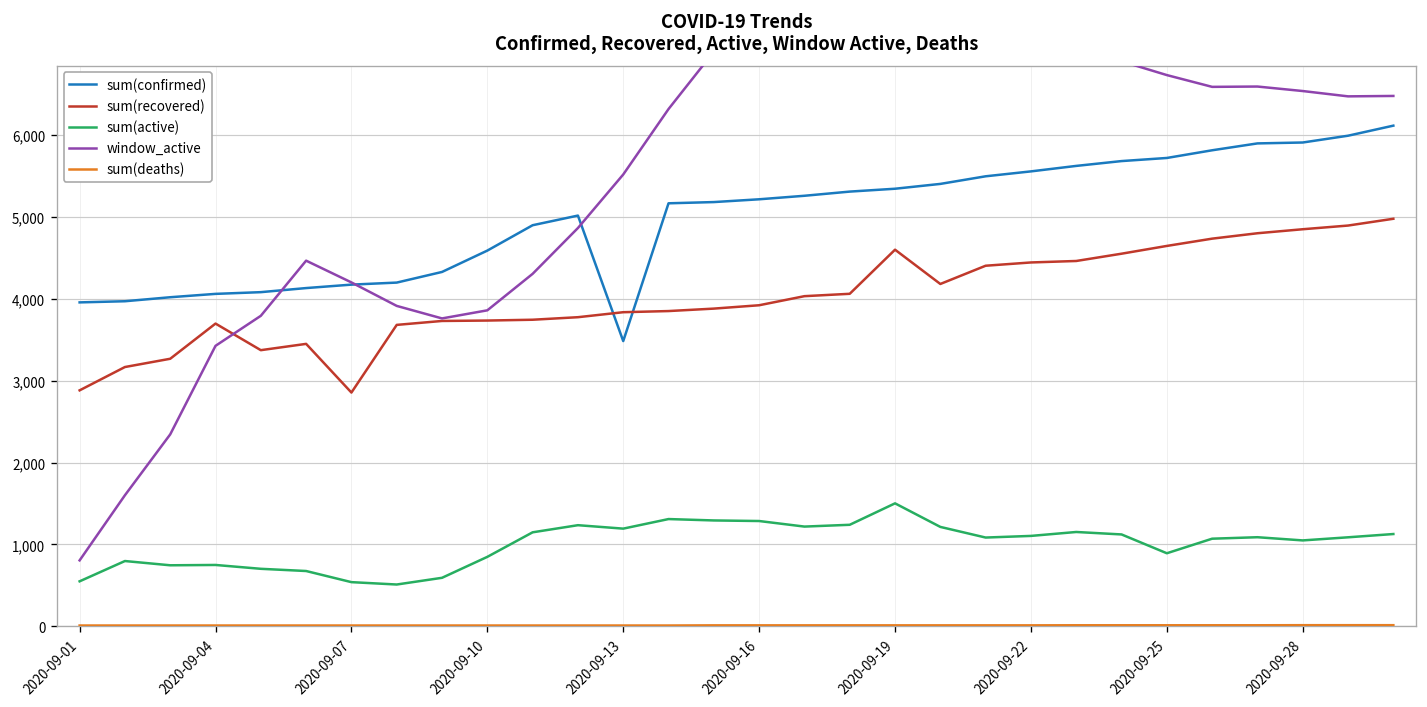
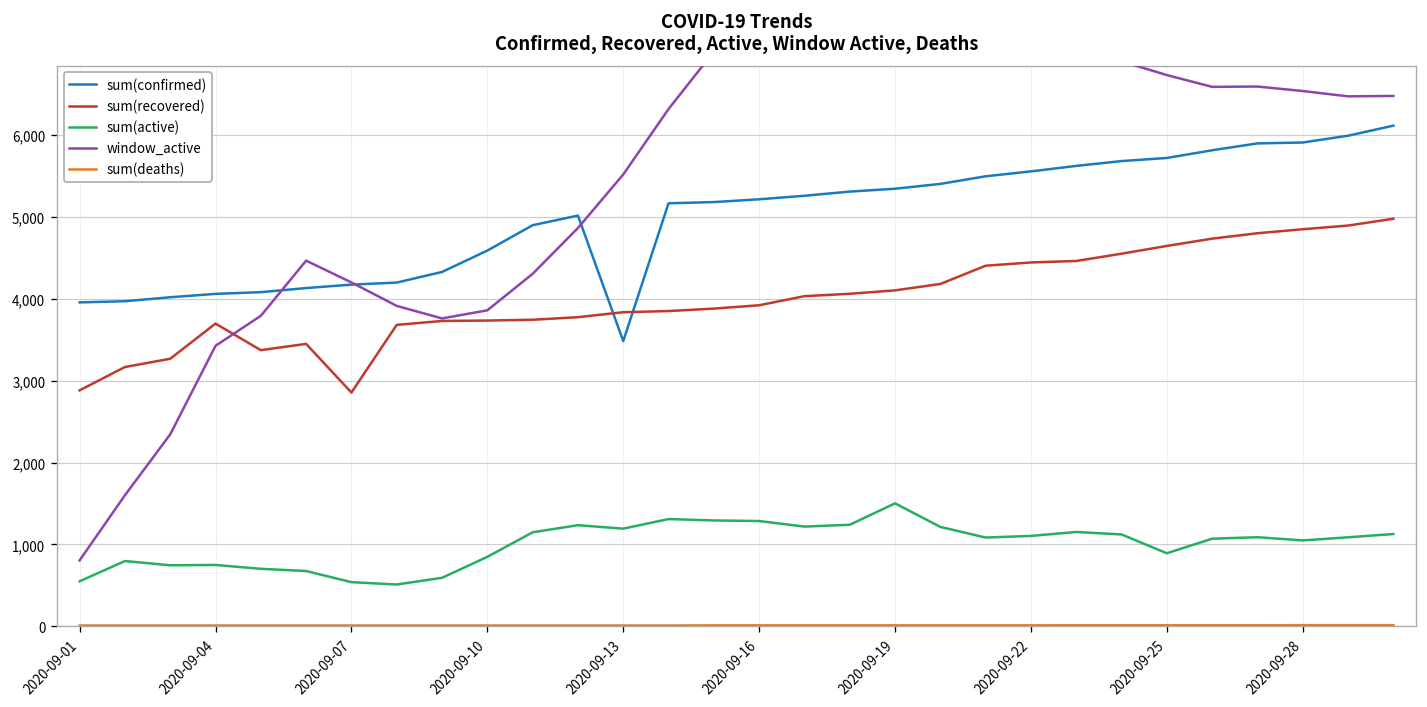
sum(recovered), 2020-09-19: 4,600 -> 4,100
